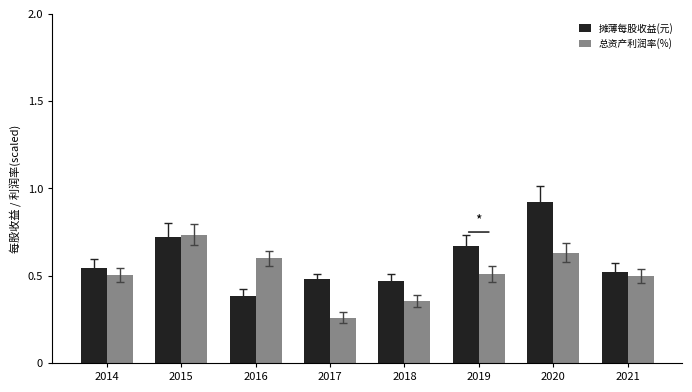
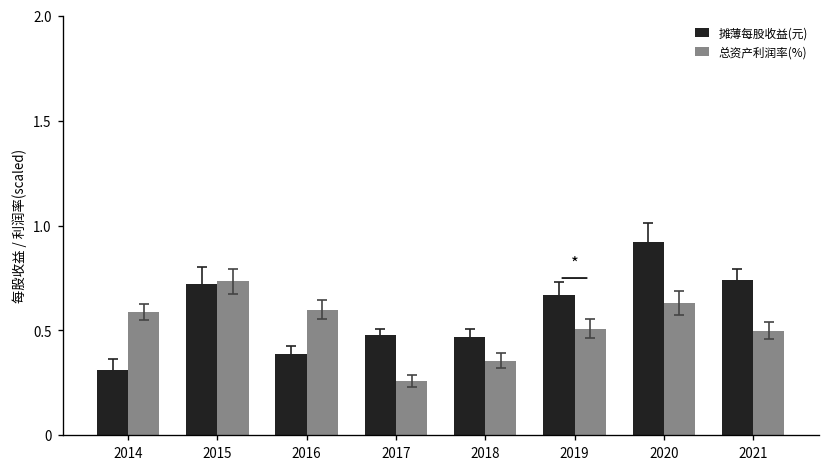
摊薄每股收益(元), 2014: 0.54 -> 0.31
总资产利润率(%), 2014: 0.51 -> 0.59
摊薄每股收益(元), 2021: 0.52 -> 0.74
